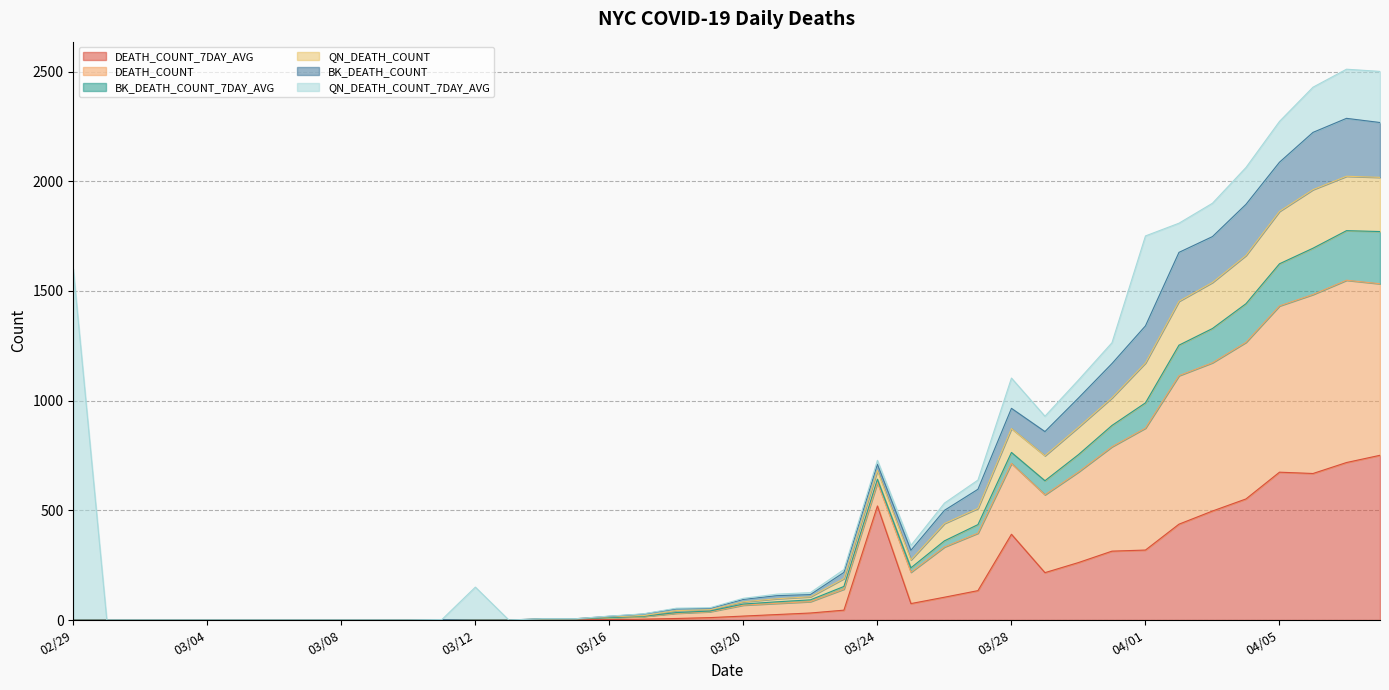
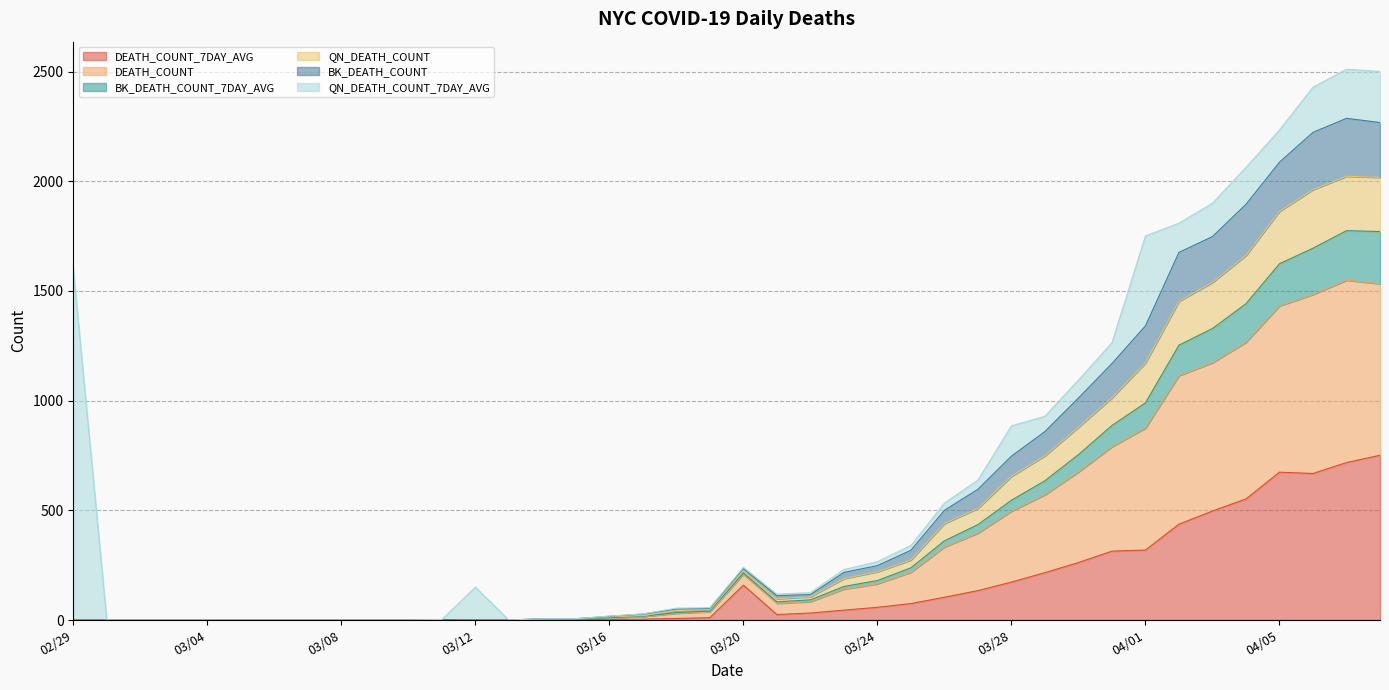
DEATH_COUNT_7DAY_AVG, 03/20: 20 -> 160
DEATH_COUNT_7DAY_AVG, 03/24: 520 -> 60
DEATH_COUNT_7DAY_AVG, 03/28: 390 -> 170
QN_DEATH_COUNT_7DAY_AVG, 04/05: 190 -> 150
